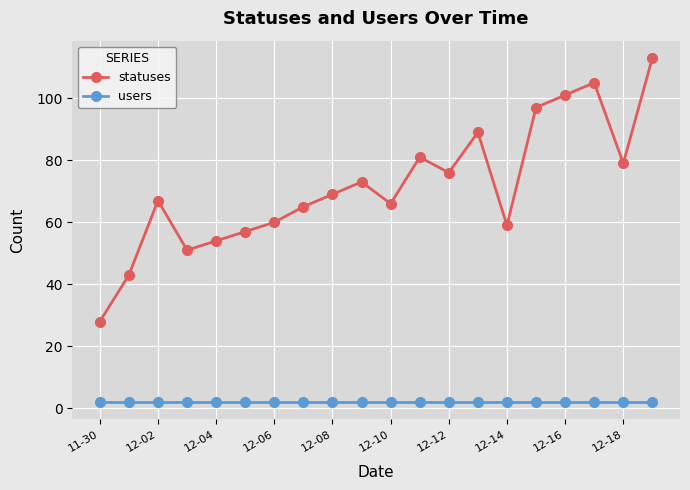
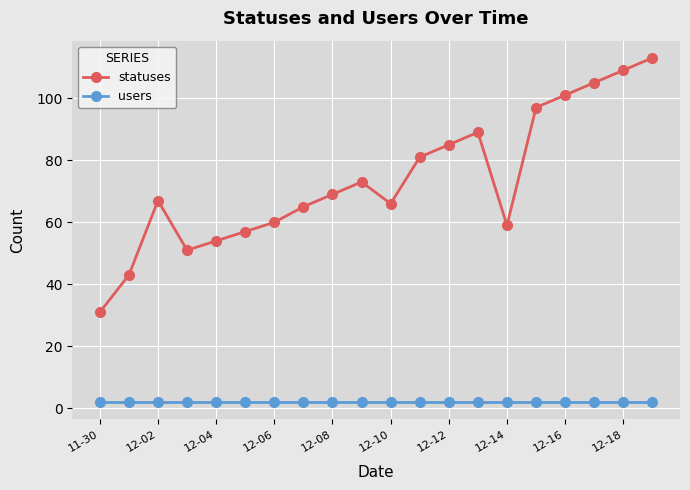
statuses, 11-30: 28 -> 31
statuses, 12-12: 76 -> 85
statuses, 12-18: 79 -> 109
